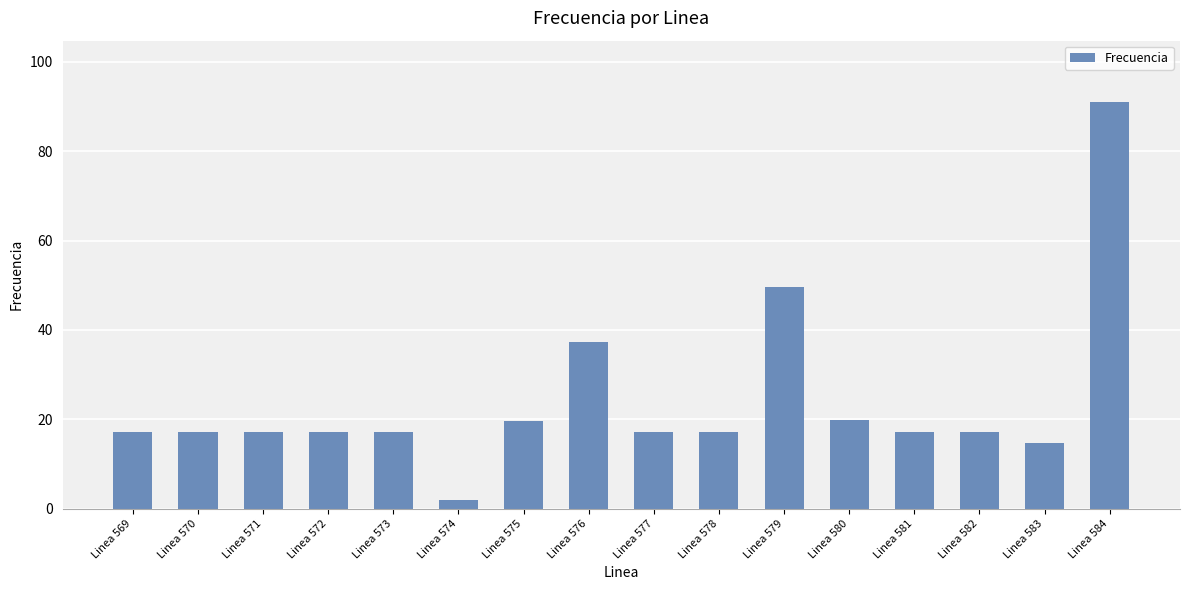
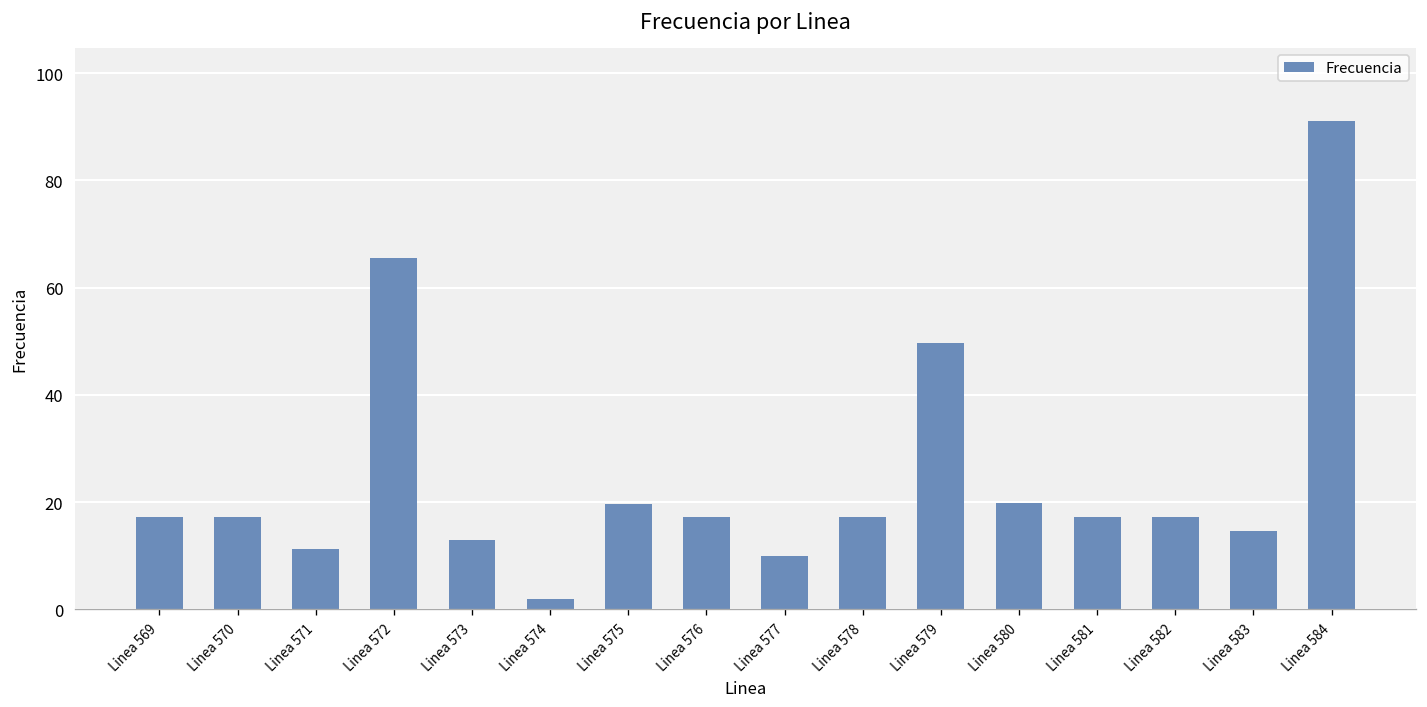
Linea 571: 17 -> 11
Linea 572: 17 -> 66
Linea 573: 17 -> 13
Linea 576: 37 -> 17
Linea 577: 17 -> 10
